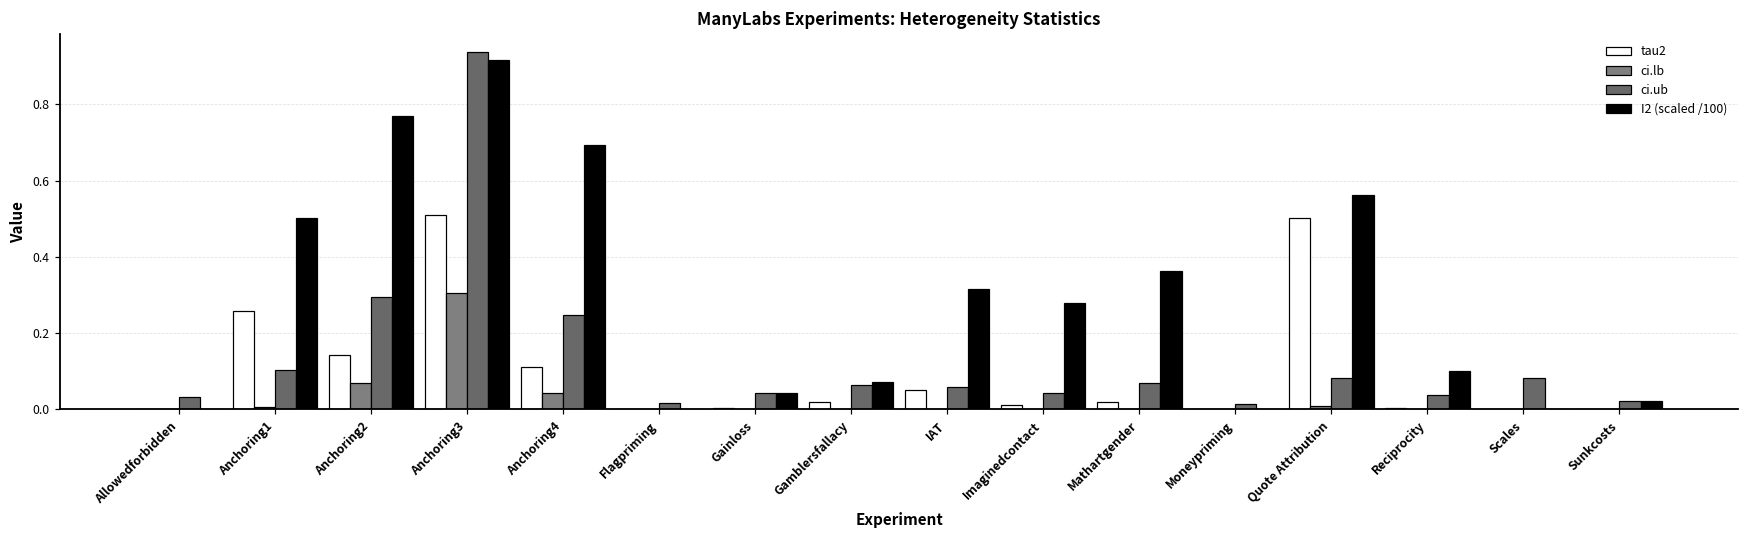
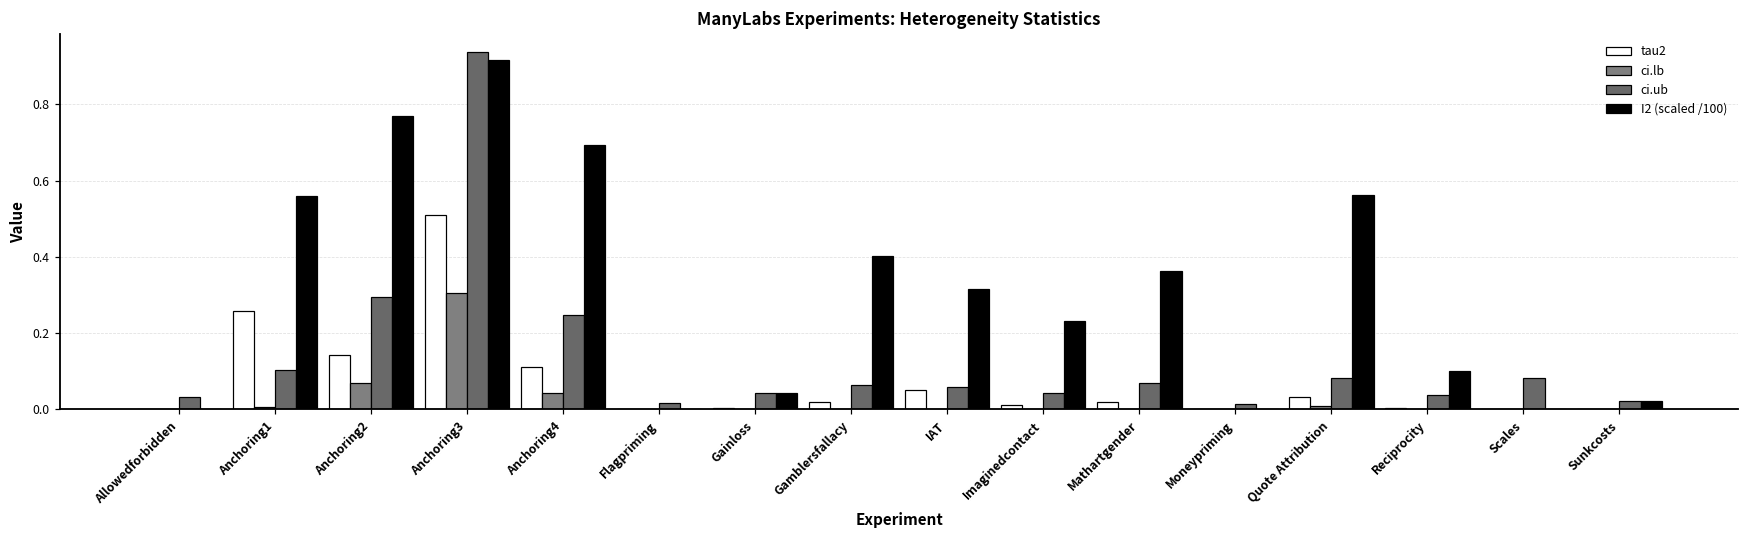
I2 (scaled /100), Anchoring1: 0.50 -> 0.56
I2 (scaled /100), Gamblersfallacy: 0.07 -> 0.40
I2 (scaled /100), Imaginedcontact: 0.28 -> 0.23
tau2, Quote Attribution: 0.50 -> 0.03
